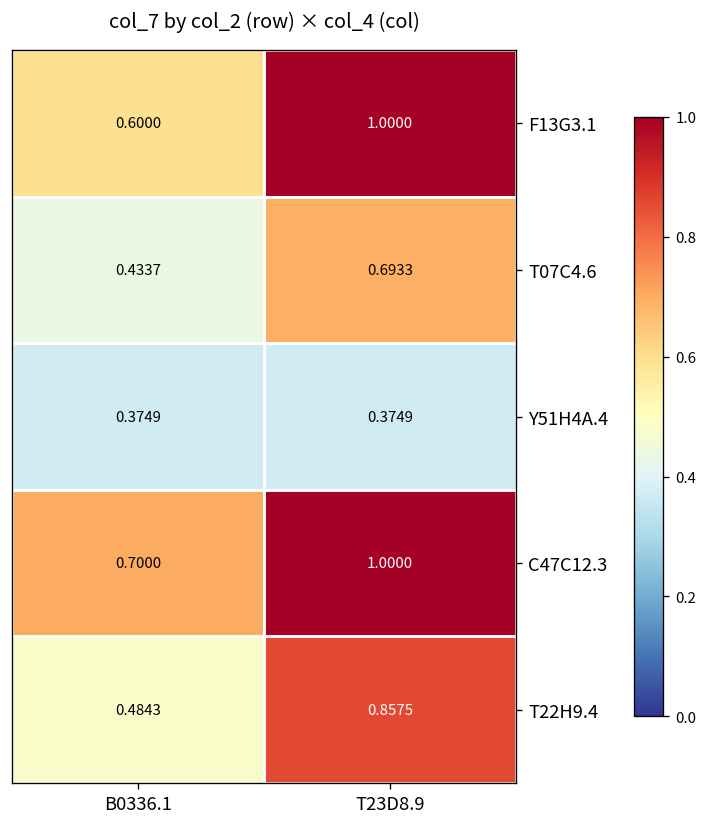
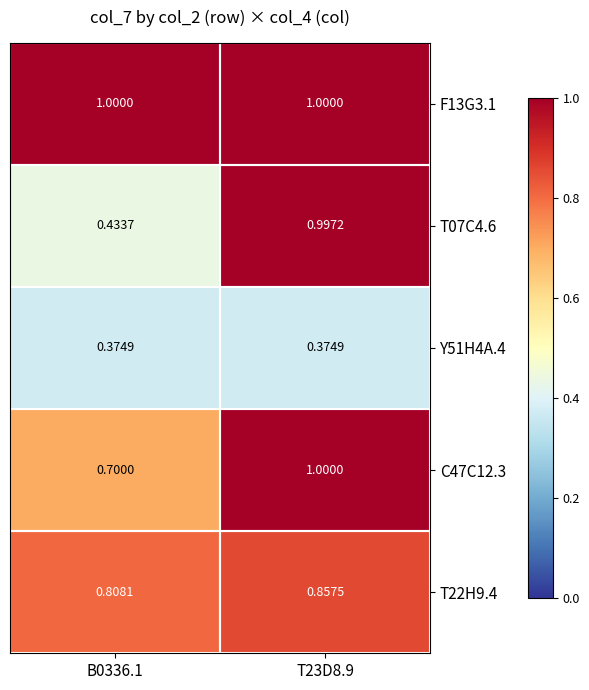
F13G3.1, B0336.1: 0.6000 -> 1.0000
T07C4.6, T23D8.9: 0.6933 -> 0.9972
T22H9.4, B0336.1: 0.4843 -> 0.8081
